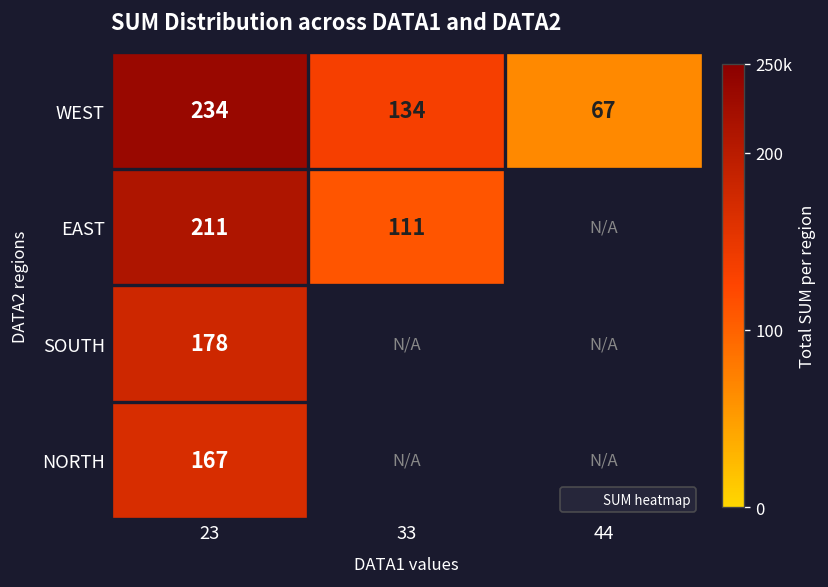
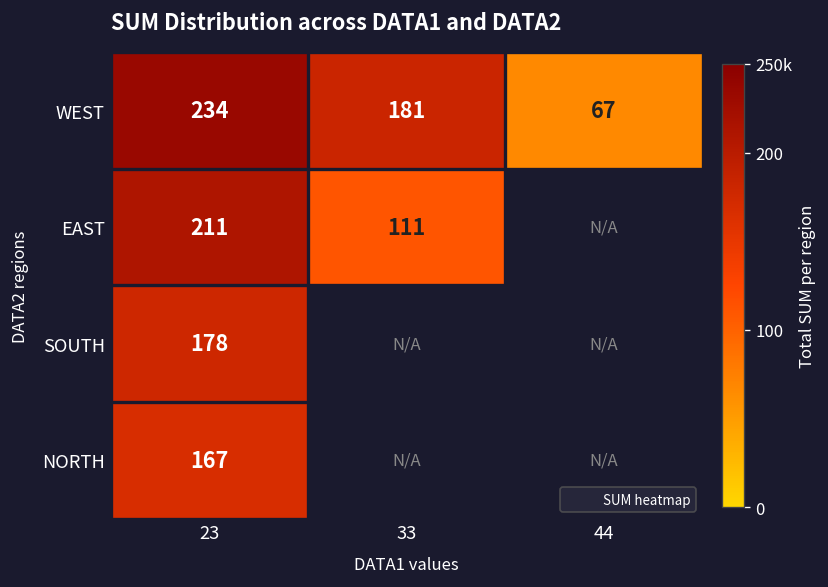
WEST, 33: 134 -> 181
